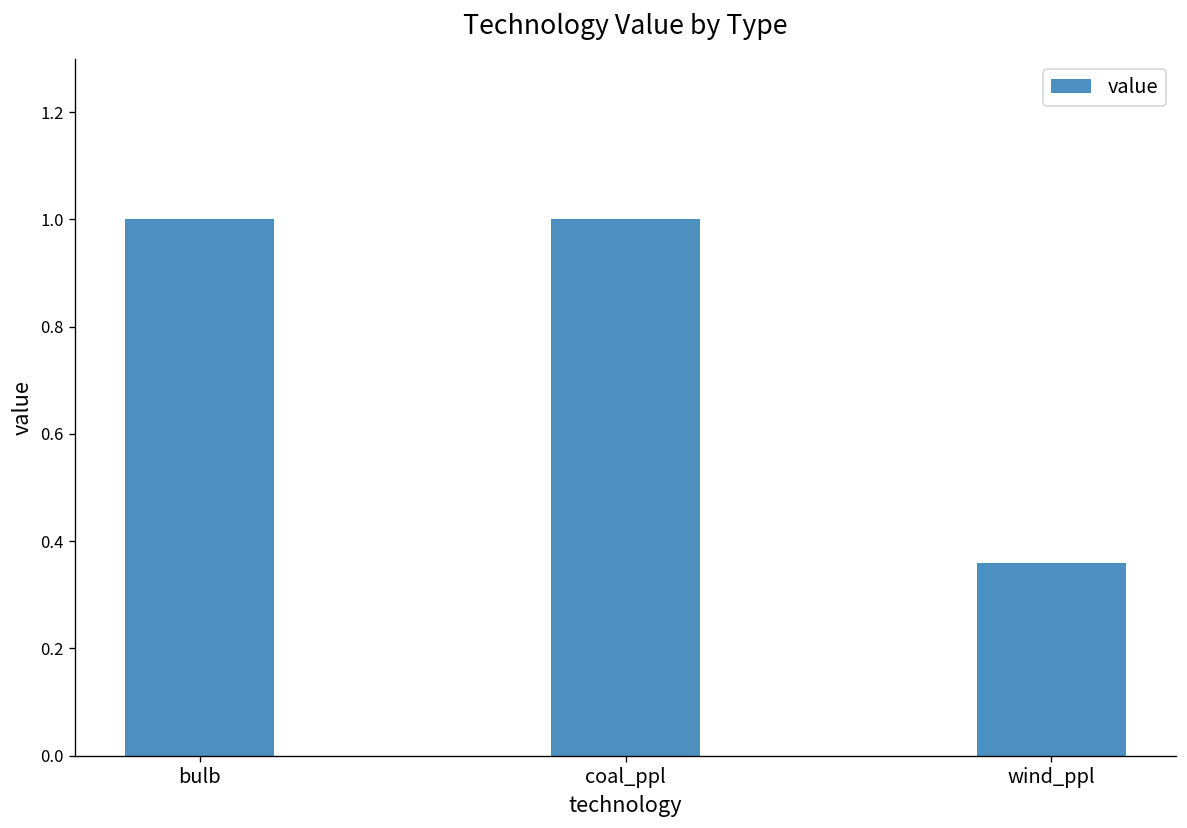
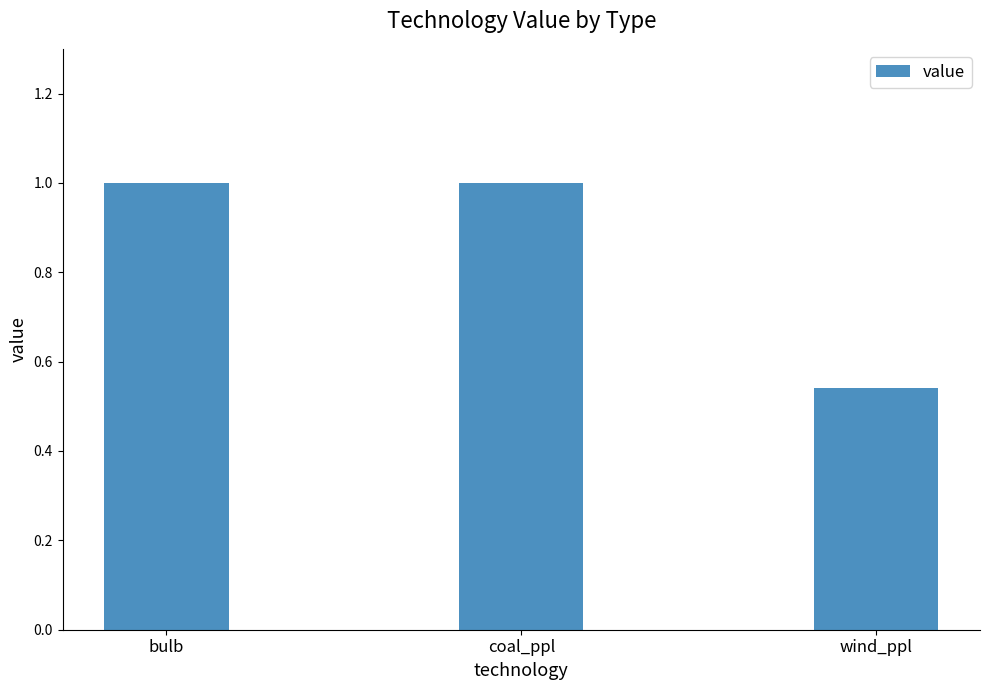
wind_ppl: 0.36 -> 0.54
